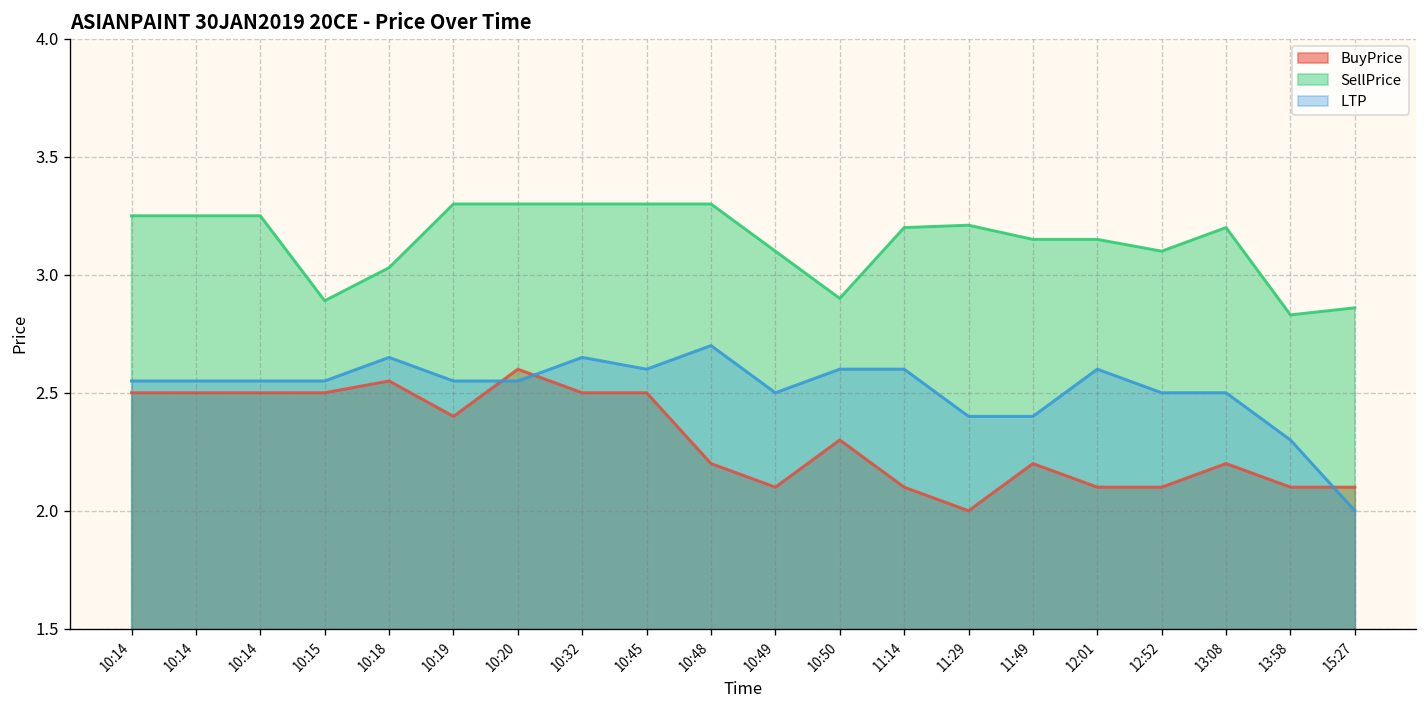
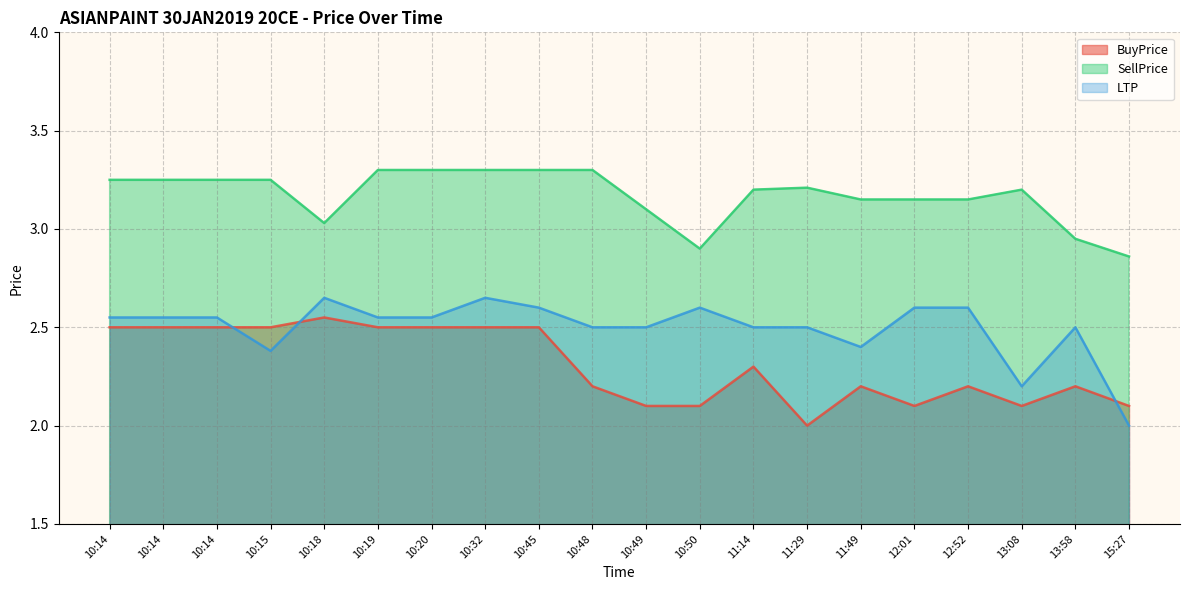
SellPrice, 10:15: 2.89 -> 3.25
LTP, 10:15: 2.55 -> 2.38
BuyPrice, 10:19: 2.4 -> 2.5
BuyPrice, 10:20: 2.6 -> 2.5
LTP, 10:48: 2.7 -> 2.5
BuyPrice, 10:50: 2.3 -> 2.1
BuyPrice, 11:14: 2.1 -> 2.3
LTP, 11:14: 2.6 -> 2.5
LTP, 11:29: 2.4 -> 2.5
BuyPrice, 12:52: 2.1 -> 2.2
SellPrice, 12:52: 3.10 -> 3.15
LTP, 12:52: 2.5 -> 2.6
BuyPrice, 13:08: 2.2 -> 2.1
LTP, 13:08: 2.5 -> 2.2
BuyPrice, 13:58: 2.1 -> 2.2
SellPrice, 13:58: 2.83 -> 2.95
LTP, 13:58: 2.3 -> 2.5
